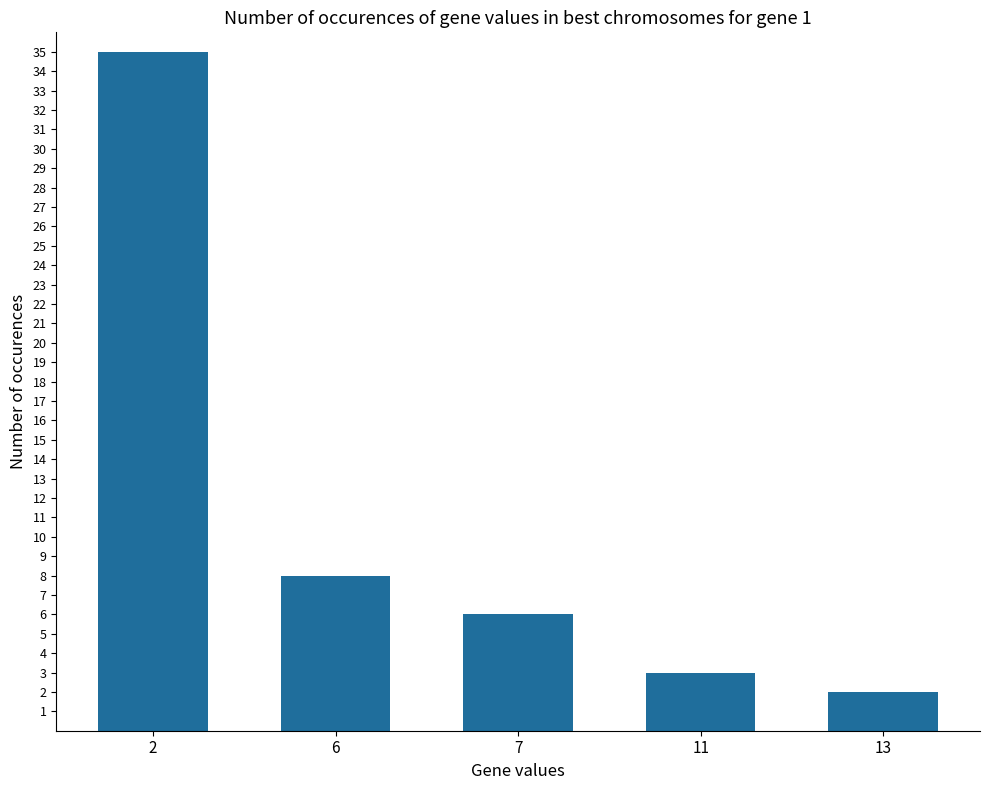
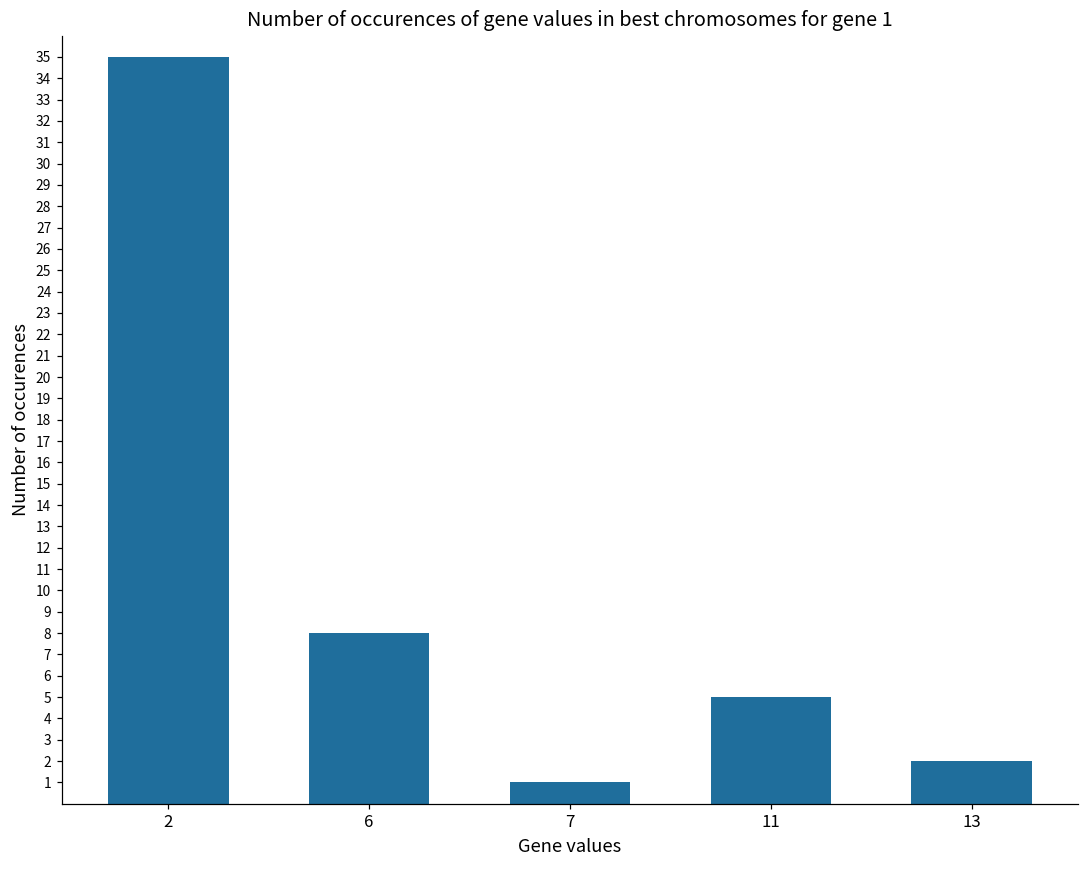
7: 6 -> 1
11: 3 -> 5
